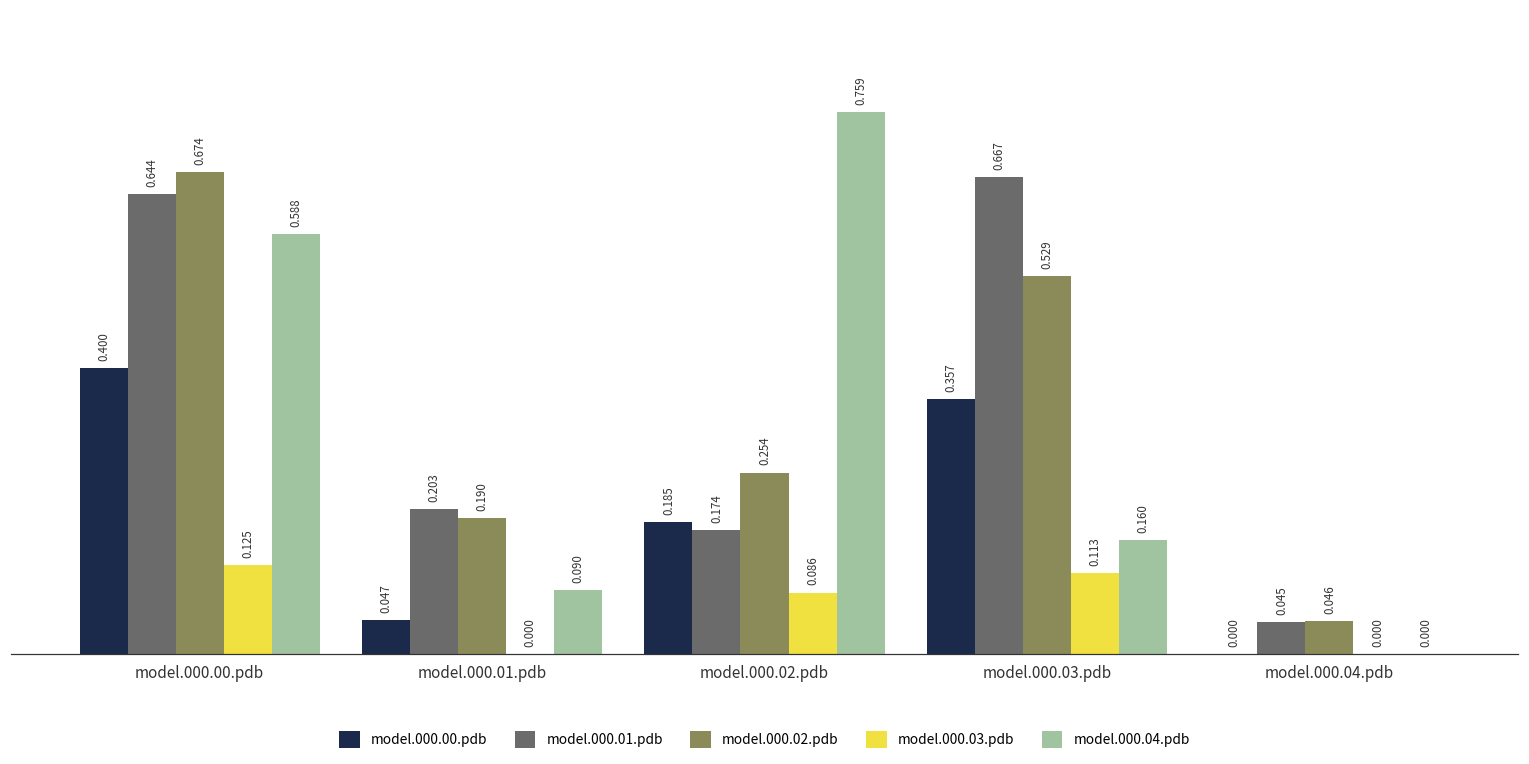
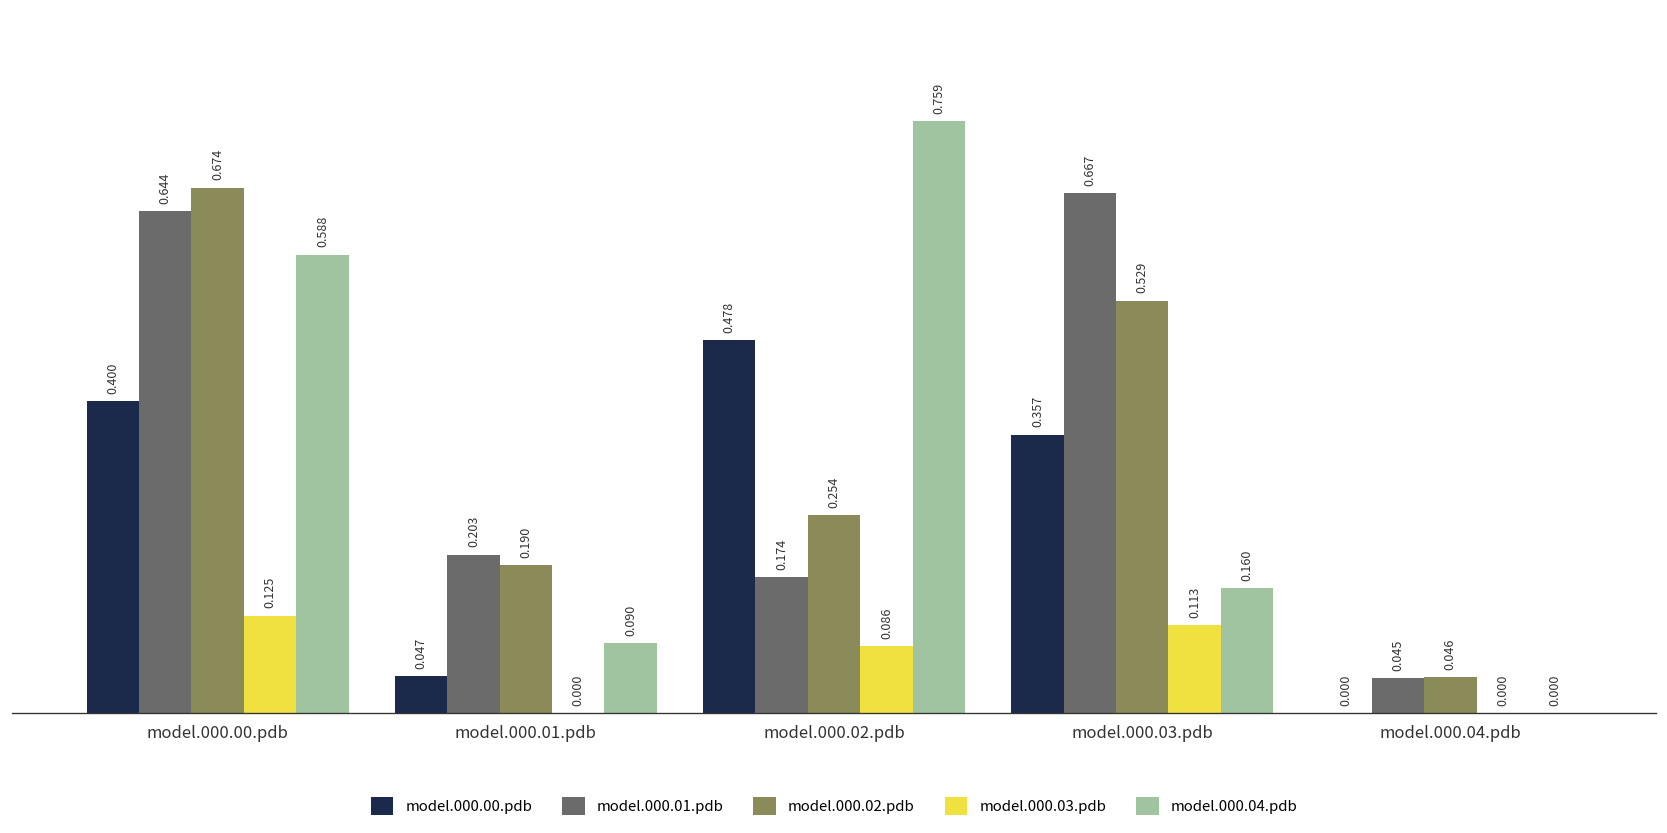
model.000.00.pdb, model.000.02.pdb: 0.185 -> 0.478
